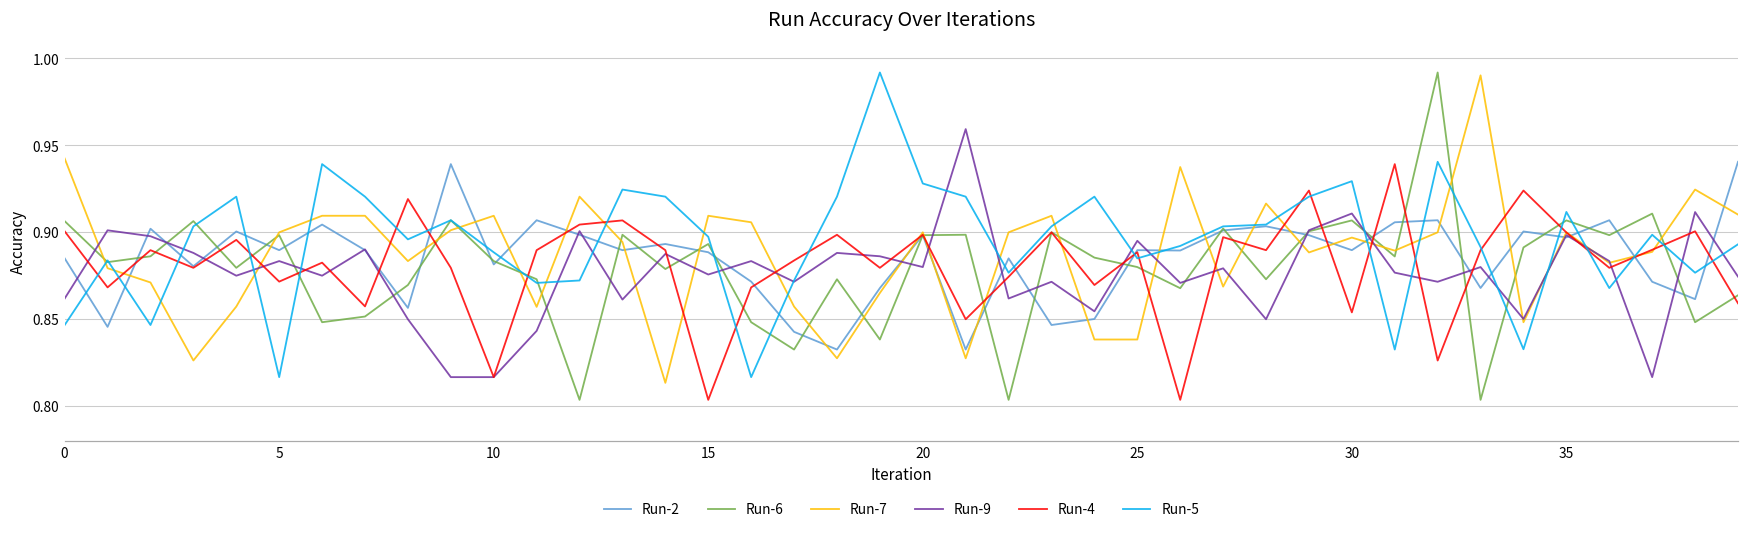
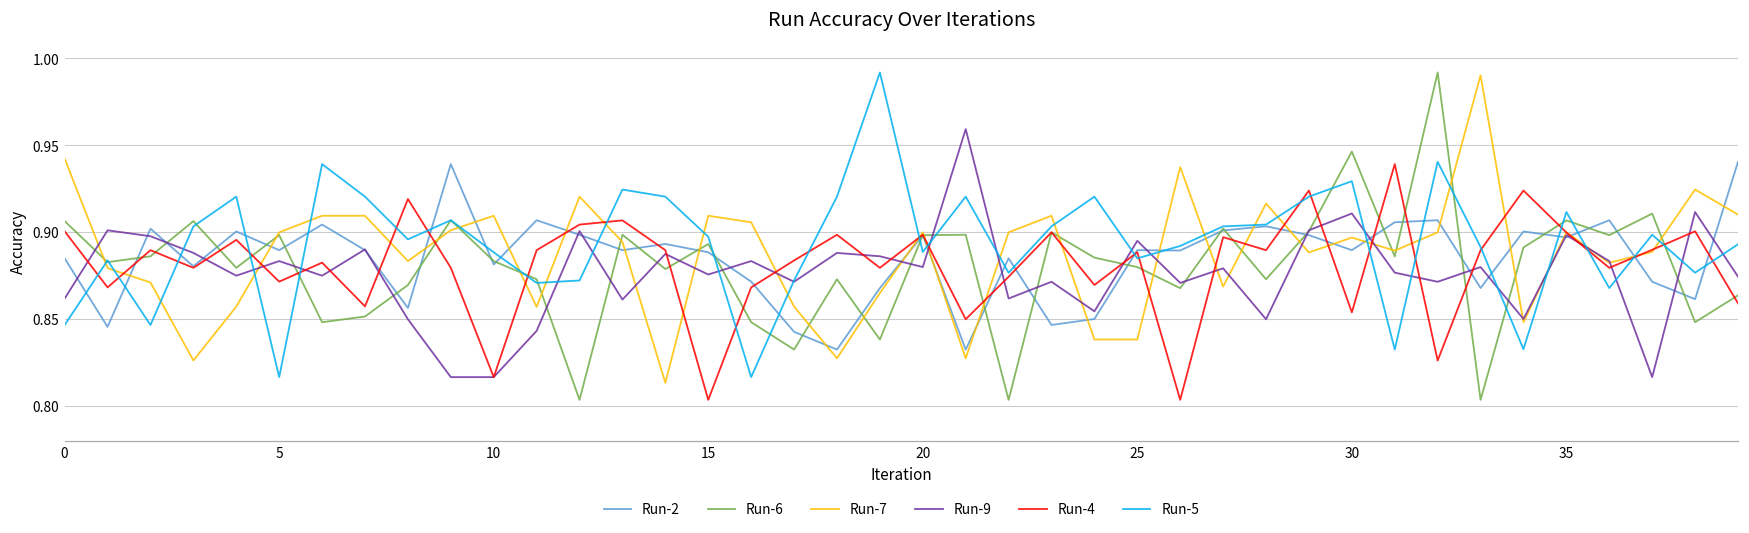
Run-5, 20: 0.928 -> 0.889
Run-6, 30: 0.907 -> 0.946
